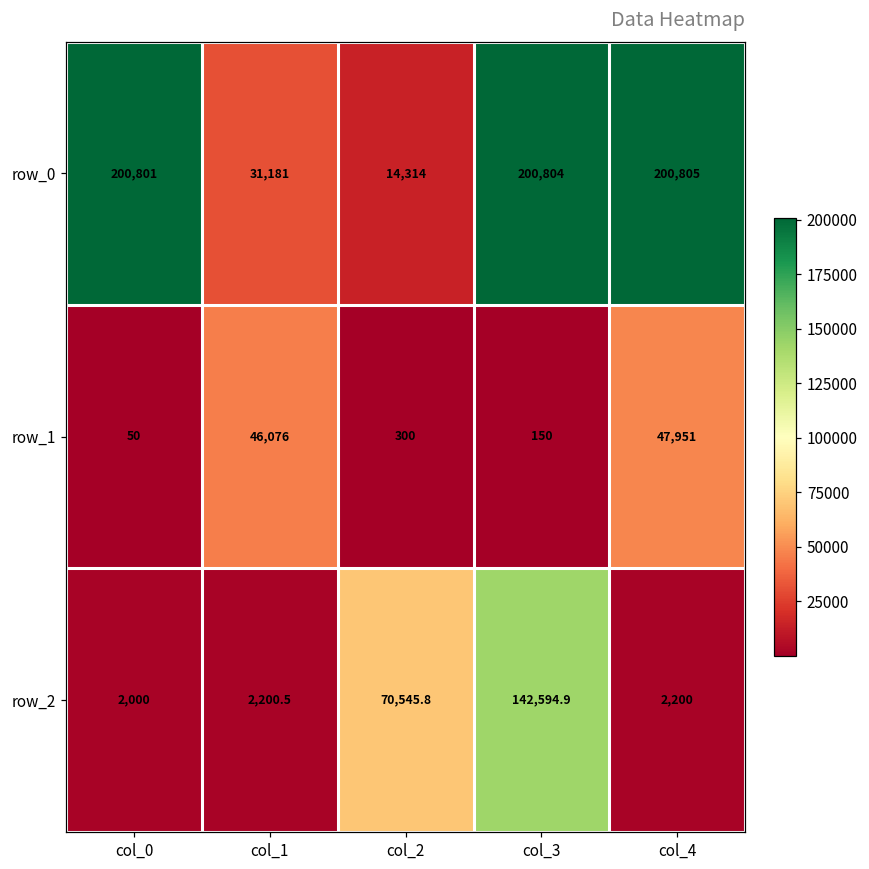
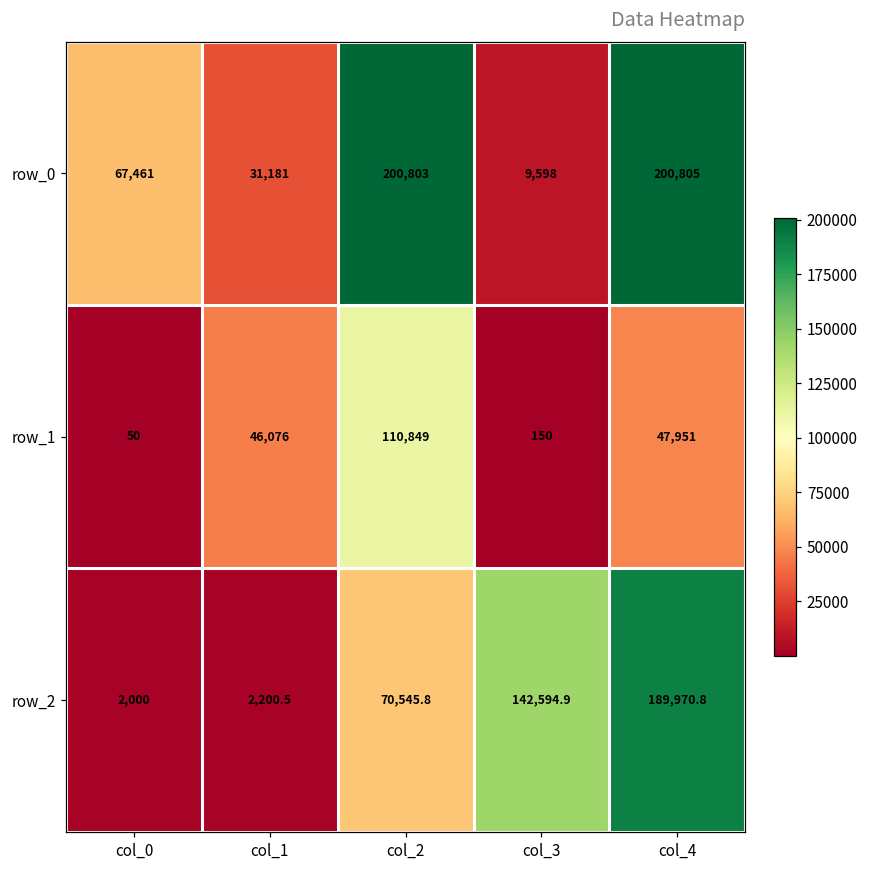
row_0, col_0: 200,801 -> 67,461
row_0, col_2: 14,314 -> 200,803
row_0, col_3: 200,804 -> 9,598
row_1, col_2: 300 -> 110,849
row_2, col_4: 2,200 -> 189,970.8
